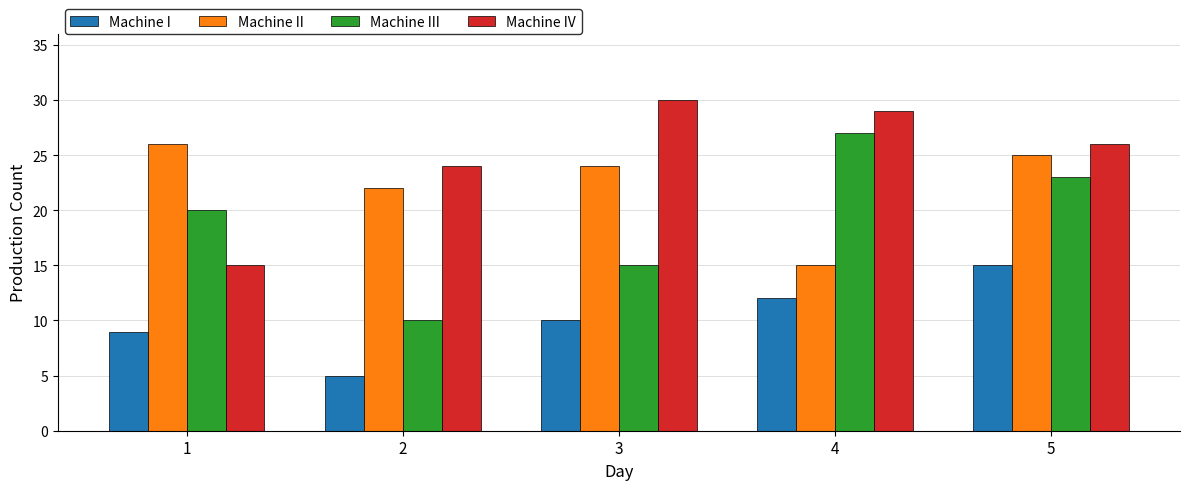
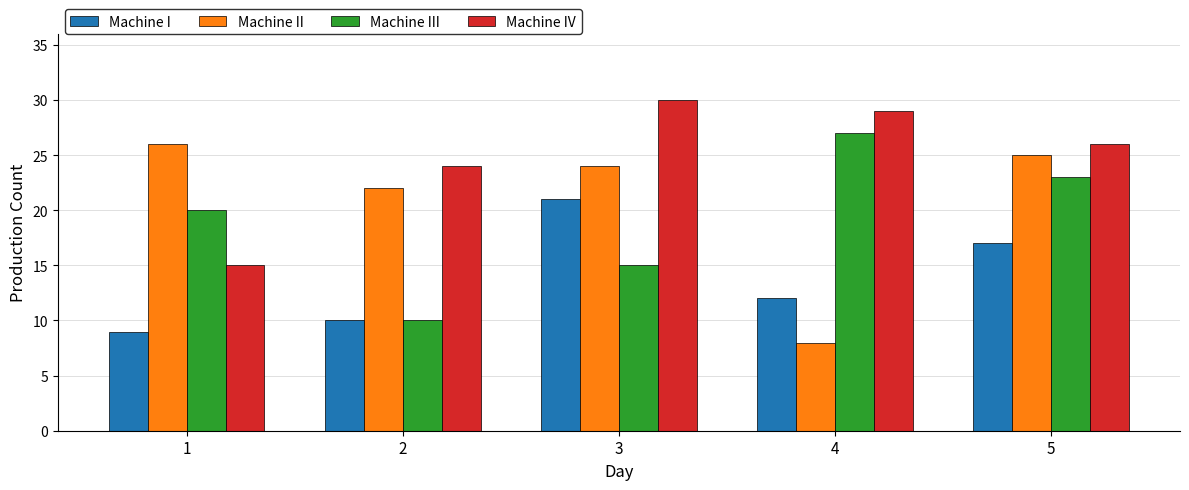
Machine I, 2: 5 -> 10
Machine I, 3: 10 -> 21
Machine II, 4: 15 -> 8
Machine I, 5: 15 -> 17
